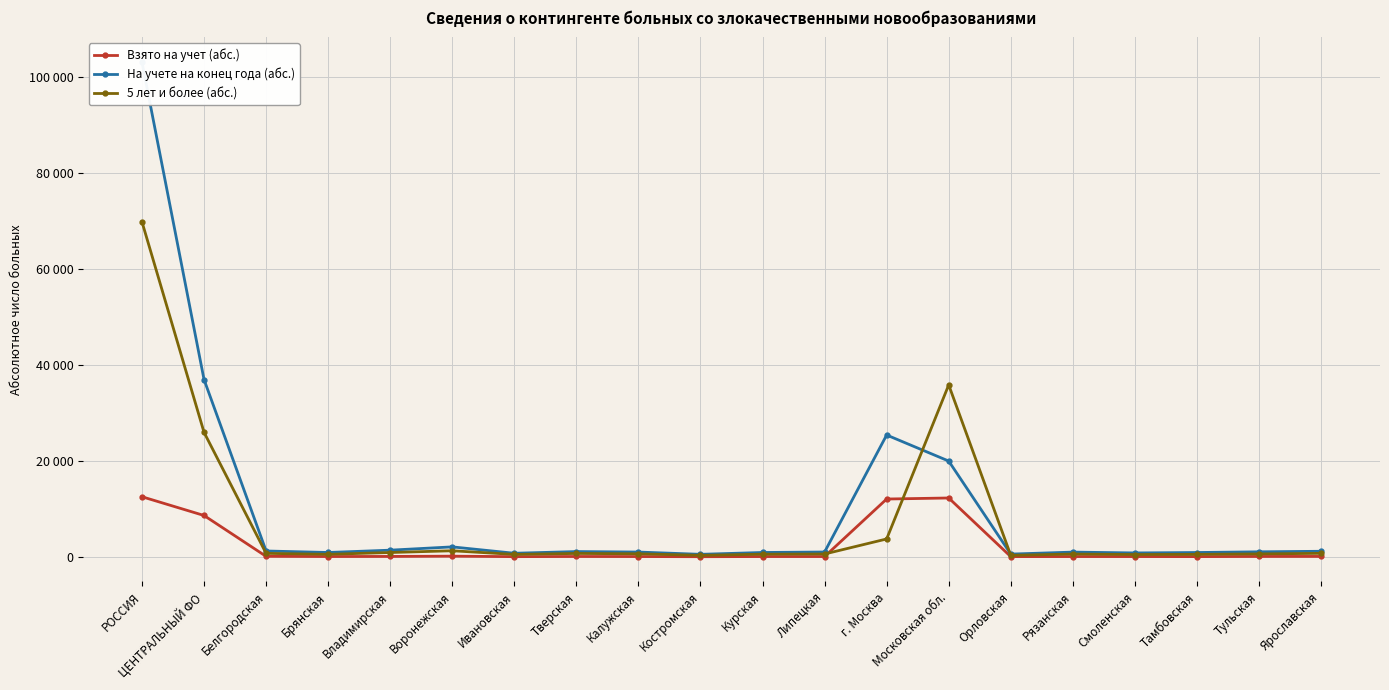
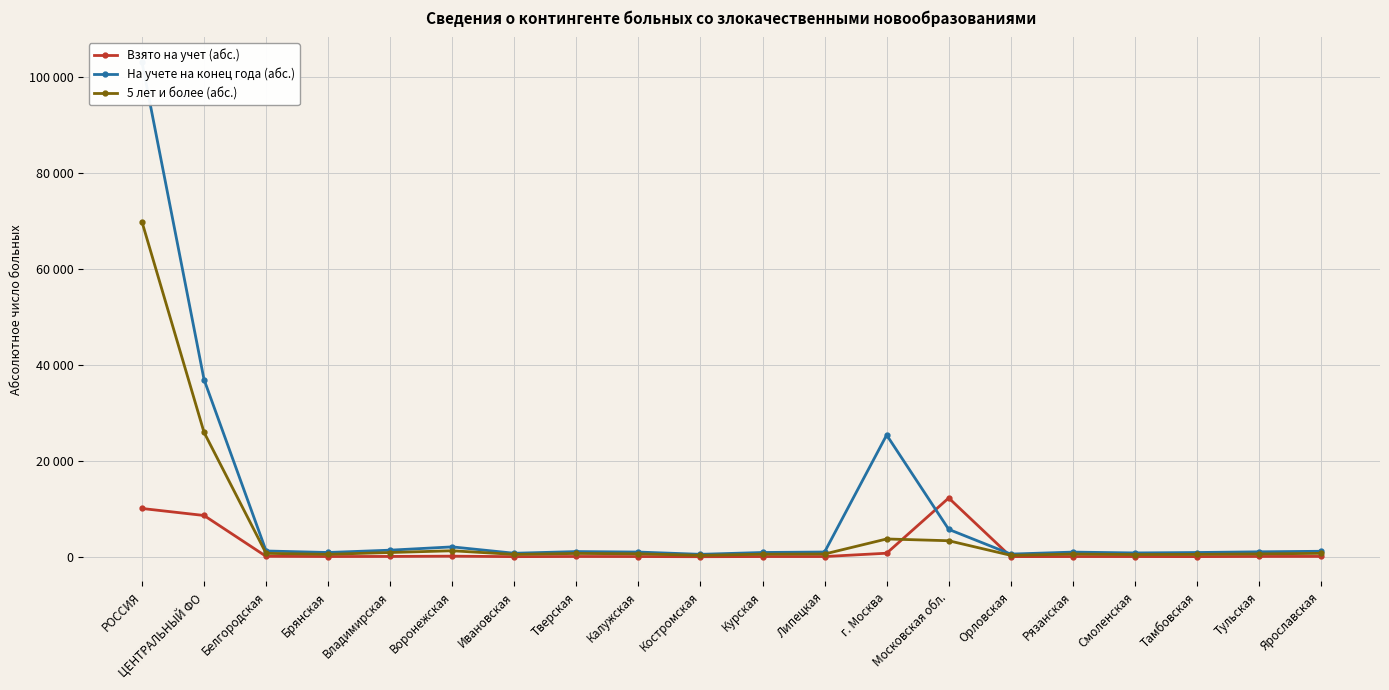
Взято на учет (абс.), РОССИЯ: 13000 -> 10000
Взято на учет (абс.), г. Москва: 12000 -> 1000
На учете на конец года (абс.), Московская обл.: 20000 -> 6000
5 лет и более (абс.), Московская обл.: 36000 -> 3000
